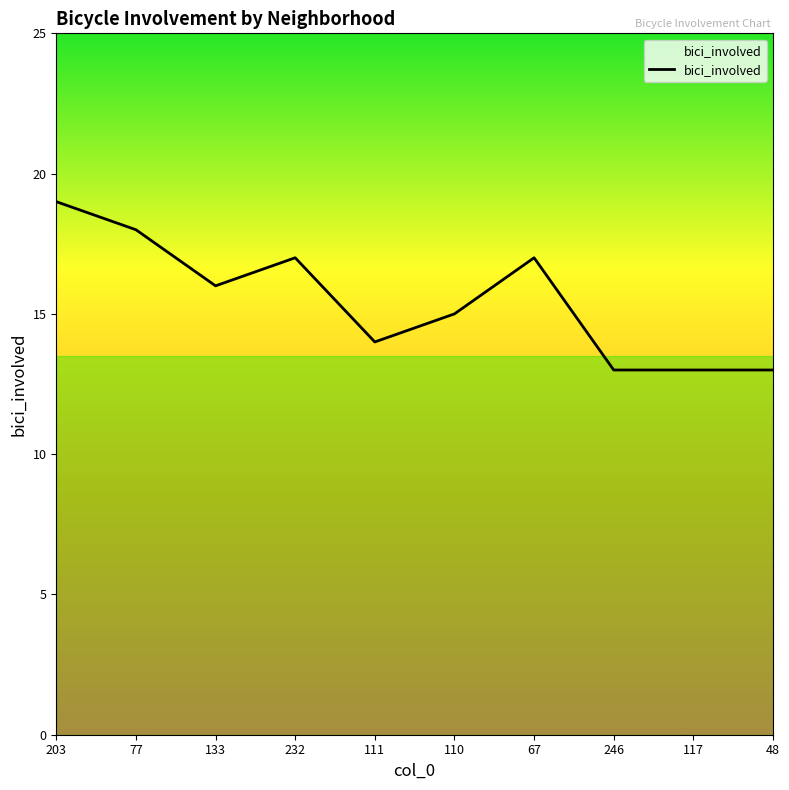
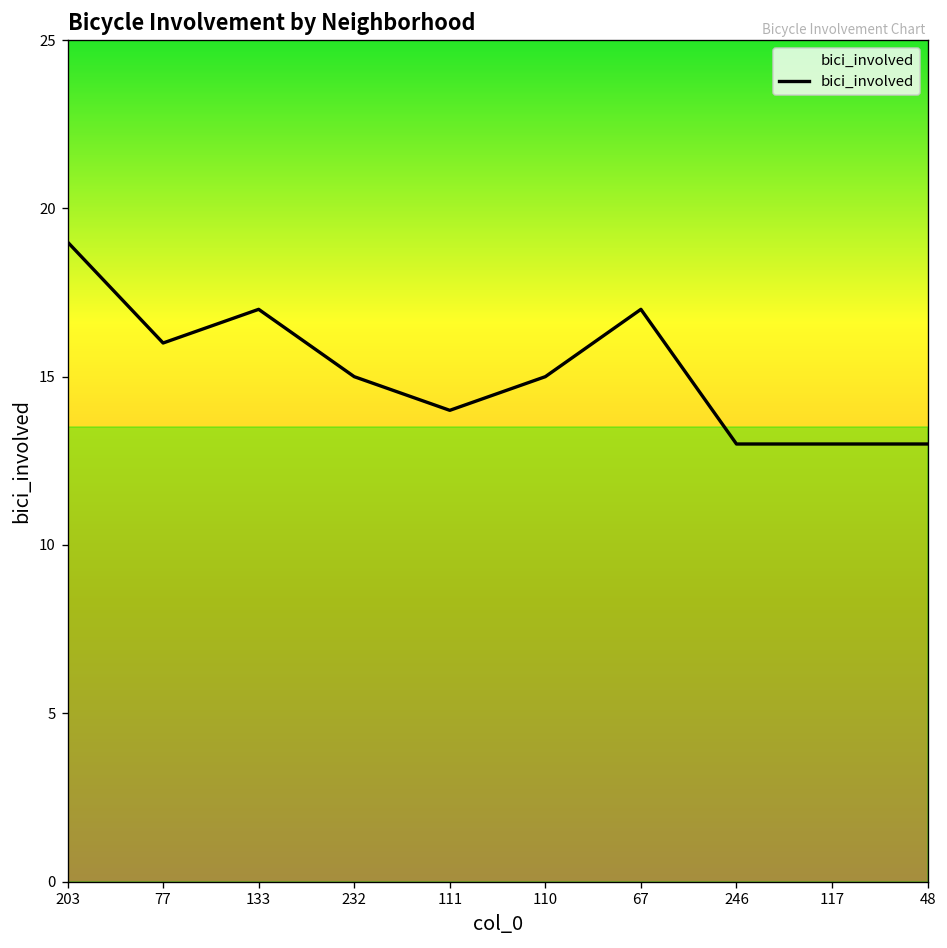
77: 18 -> 16
133: 16 -> 17
232: 17 -> 15
